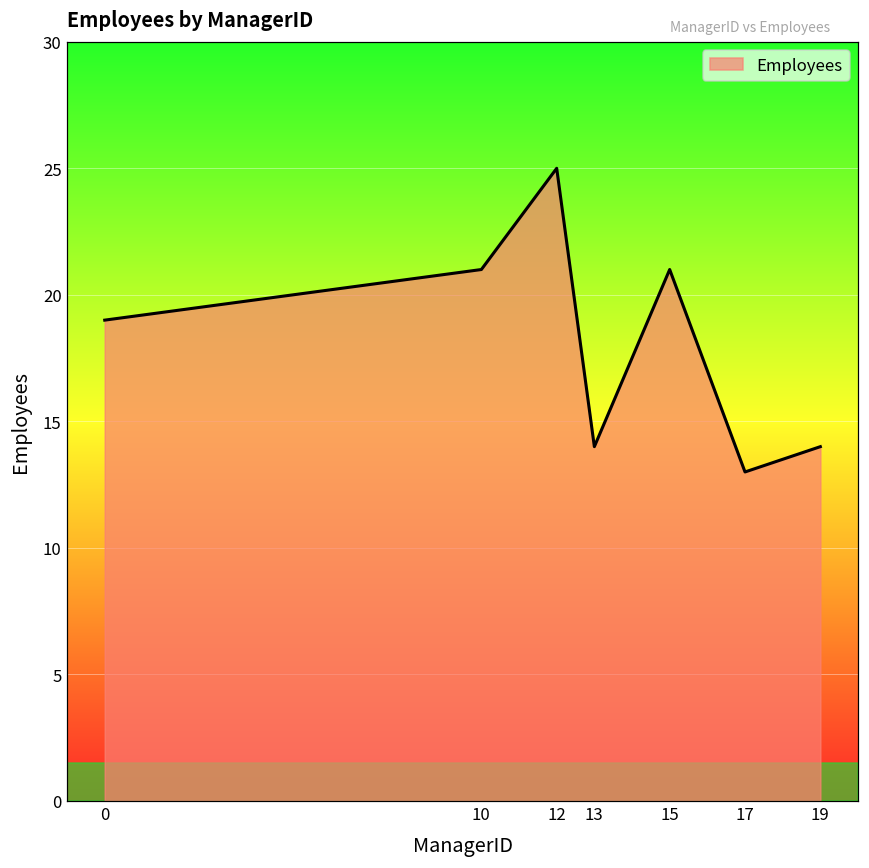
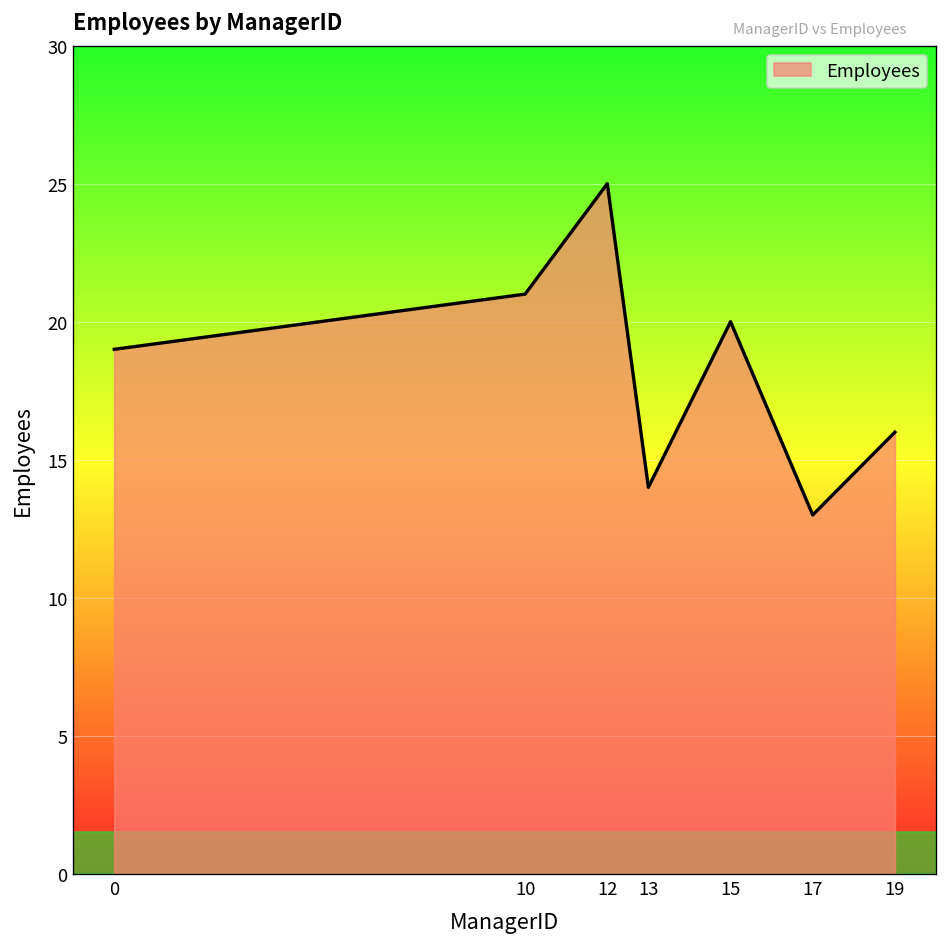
15: 21 -> 20
19: 14 -> 16
